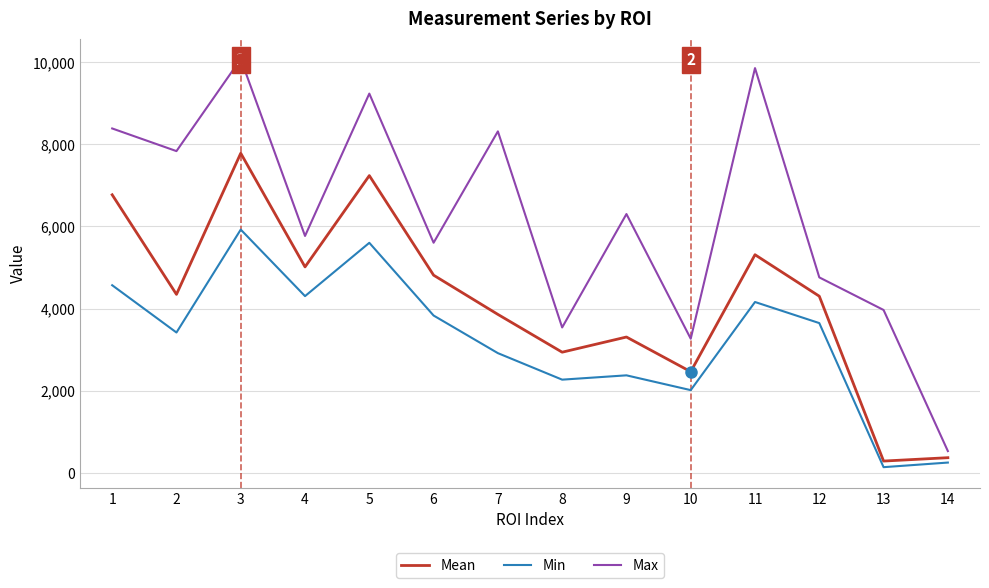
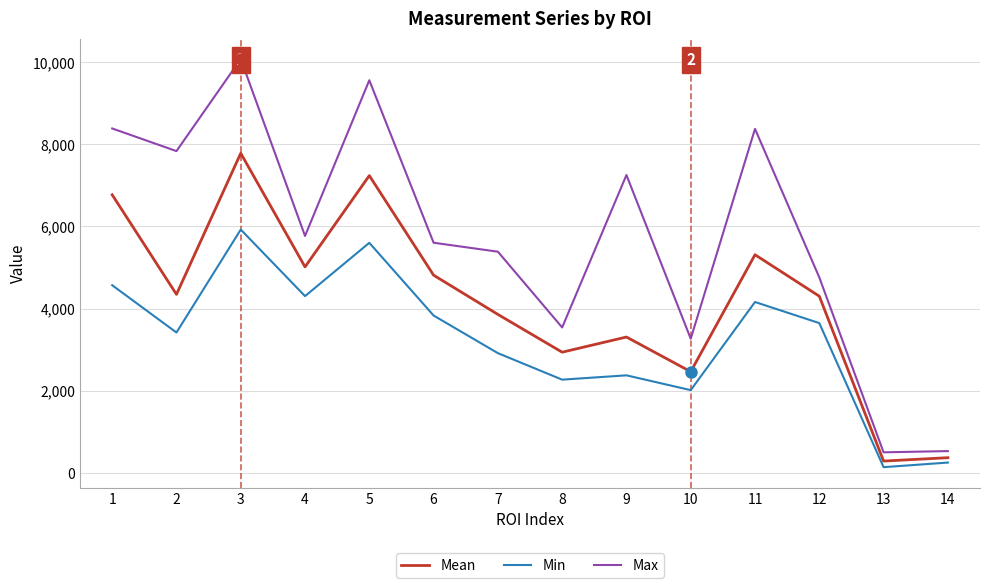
Max, 5: 9,200 -> 9,600
Max, 7: 8,300 -> 5,400
Max, 9: 6,300 -> 7,300
Max, 11: 9,900 -> 8,400
Max, 13: 4,000 -> 500
